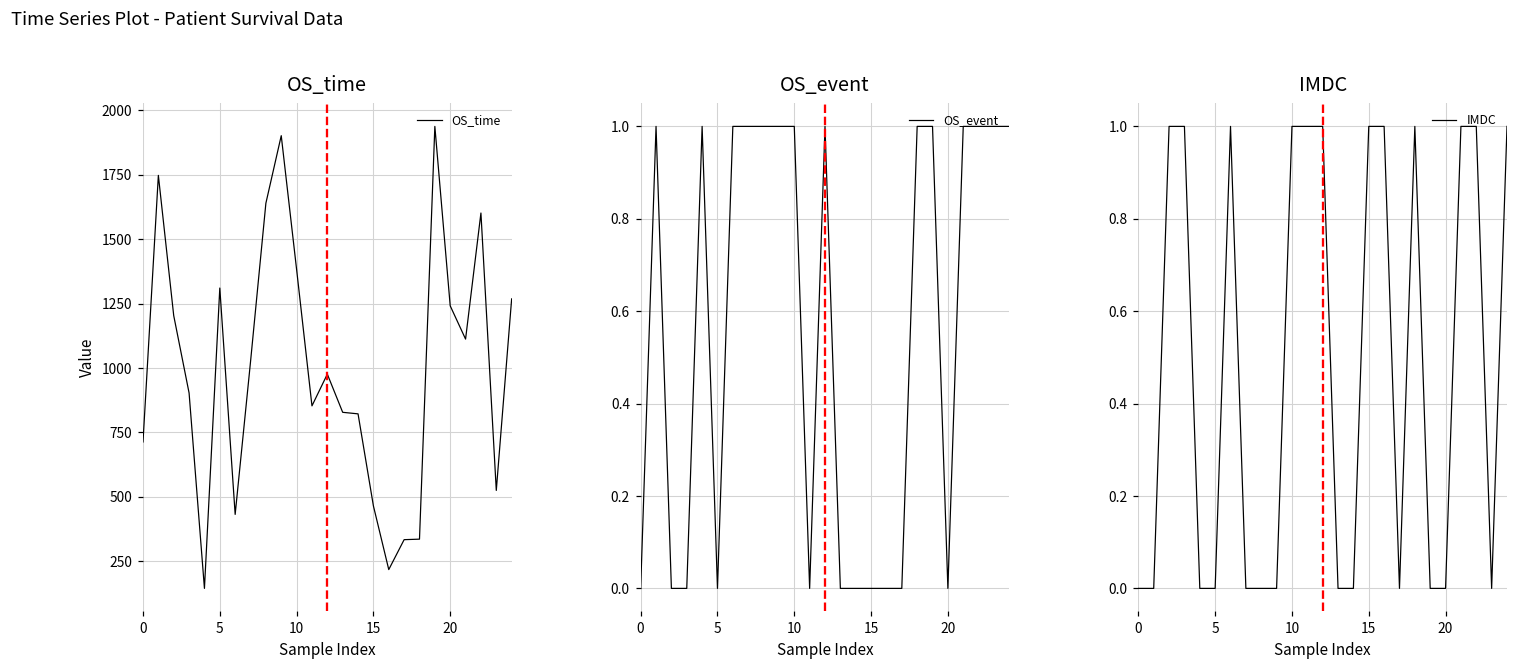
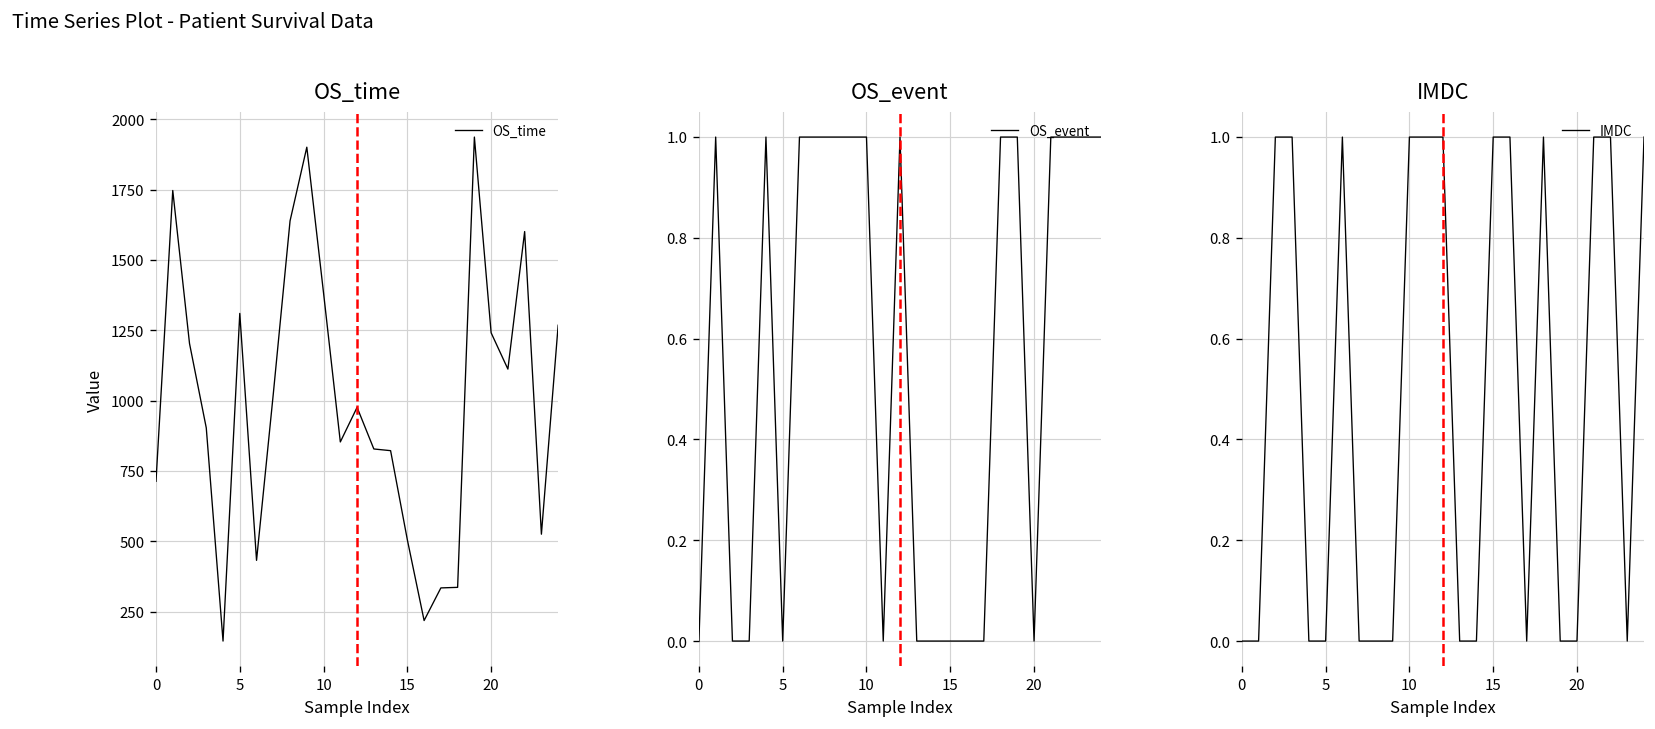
OS_time, 15: 470 -> 510
